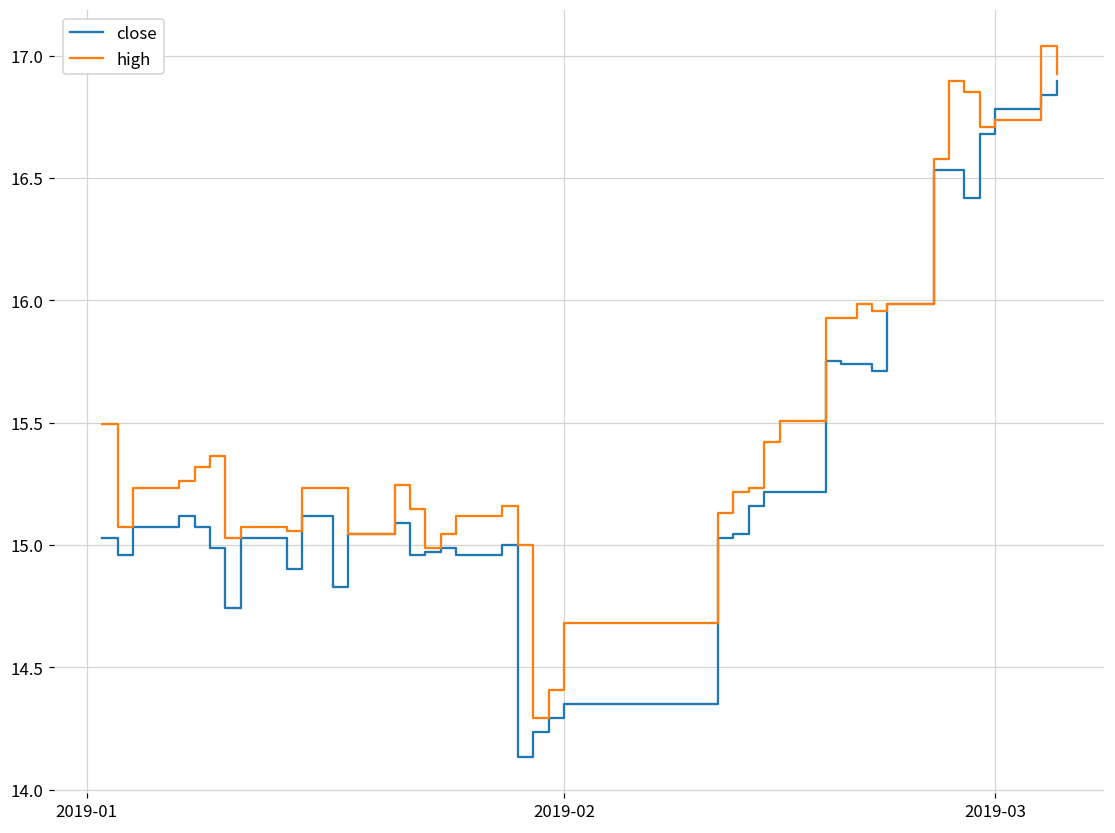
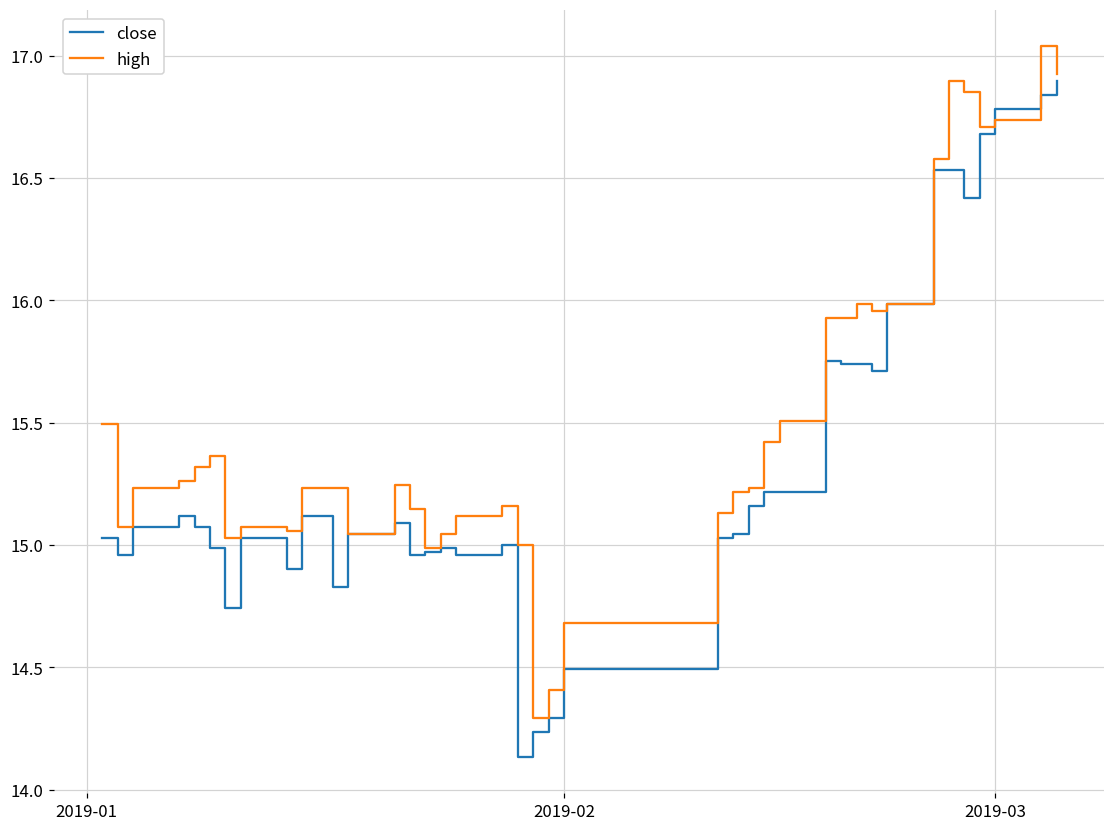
close, 2019-02: 14.35 -> 14.50
